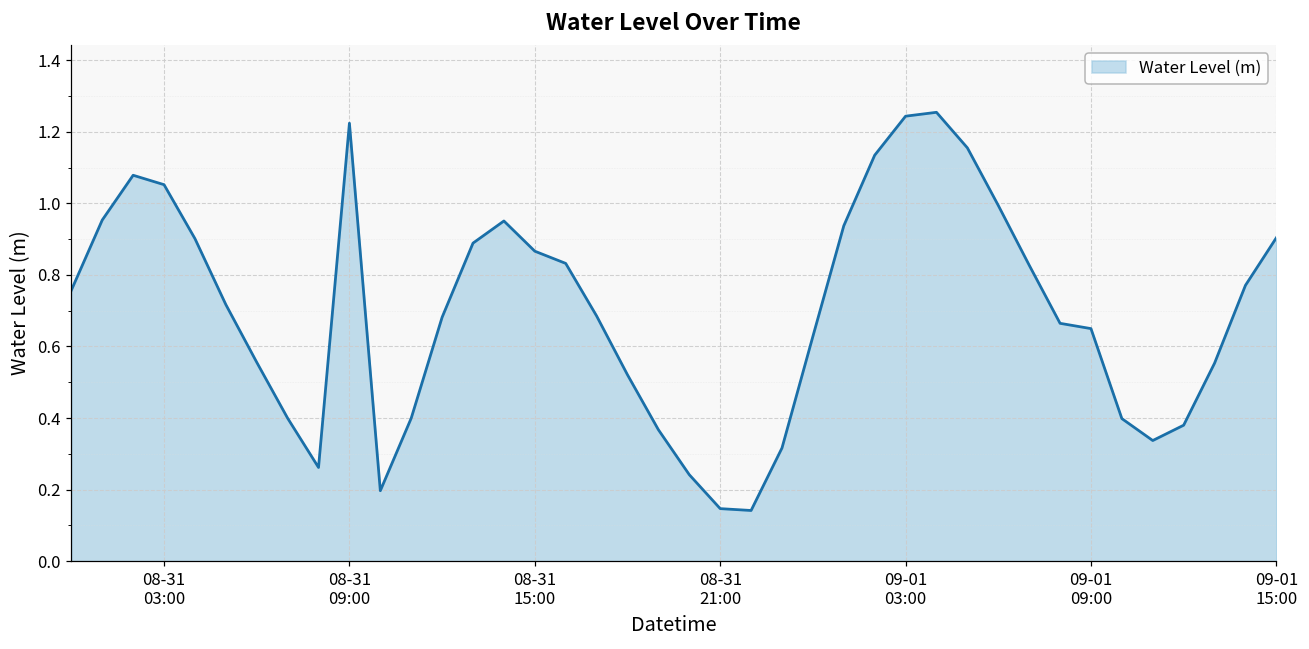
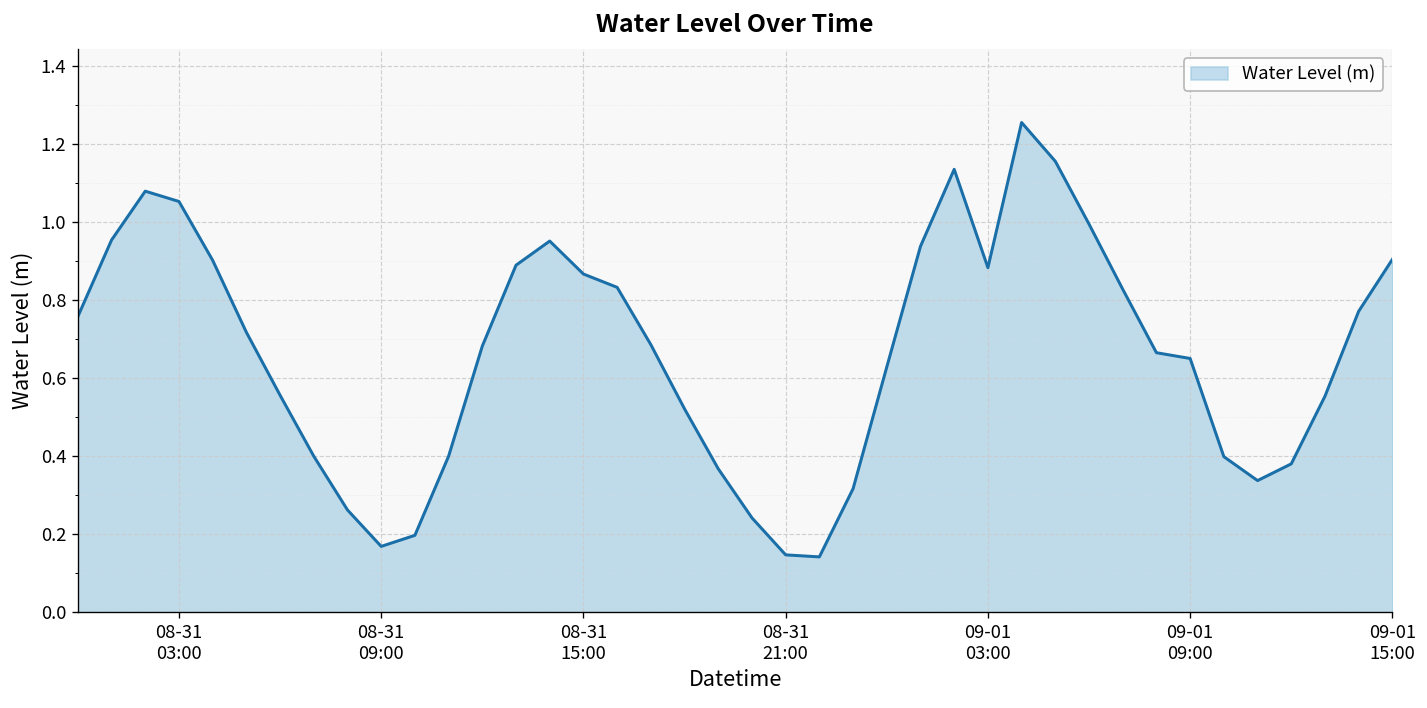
08-31 09:00: 1.22 -> 0.17
09-01 03:00: 1.24 -> 0.88
